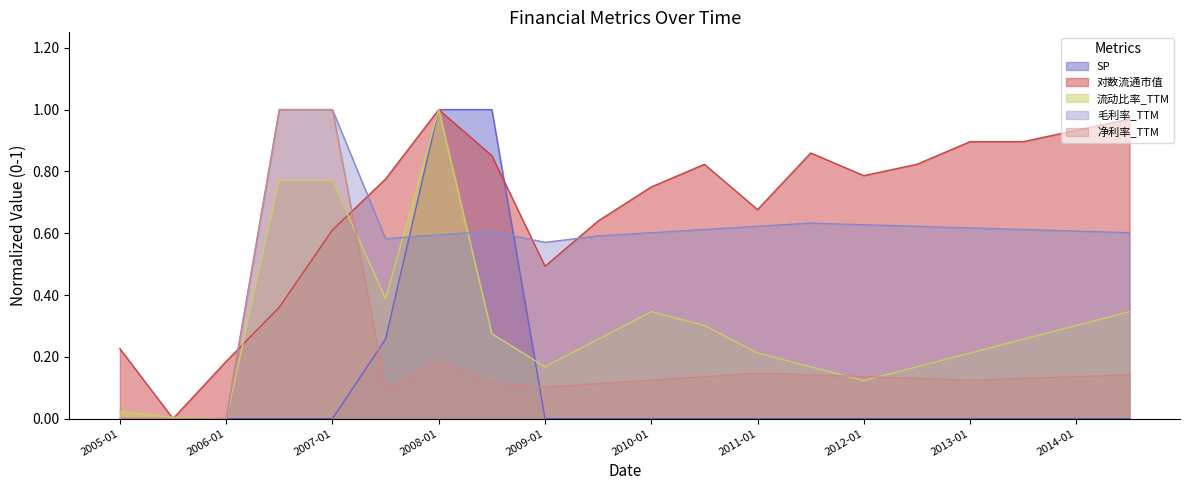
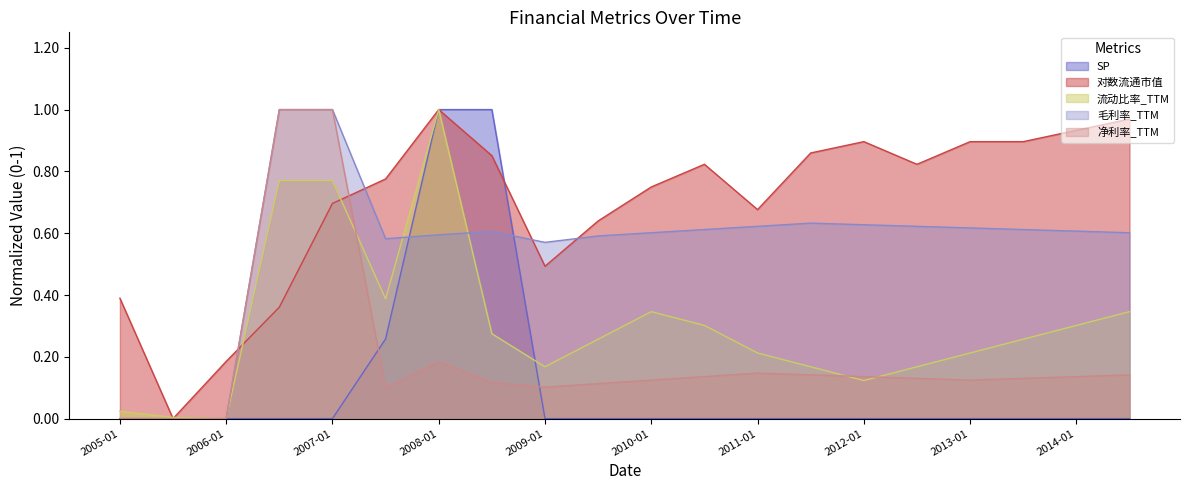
对数流通市值, 2005-01: 0.23 -> 0.39
对数流通市值, 2007-01: 0.61 -> 0.70
对数流通市值, 2012-01: 0.79 -> 0.90
